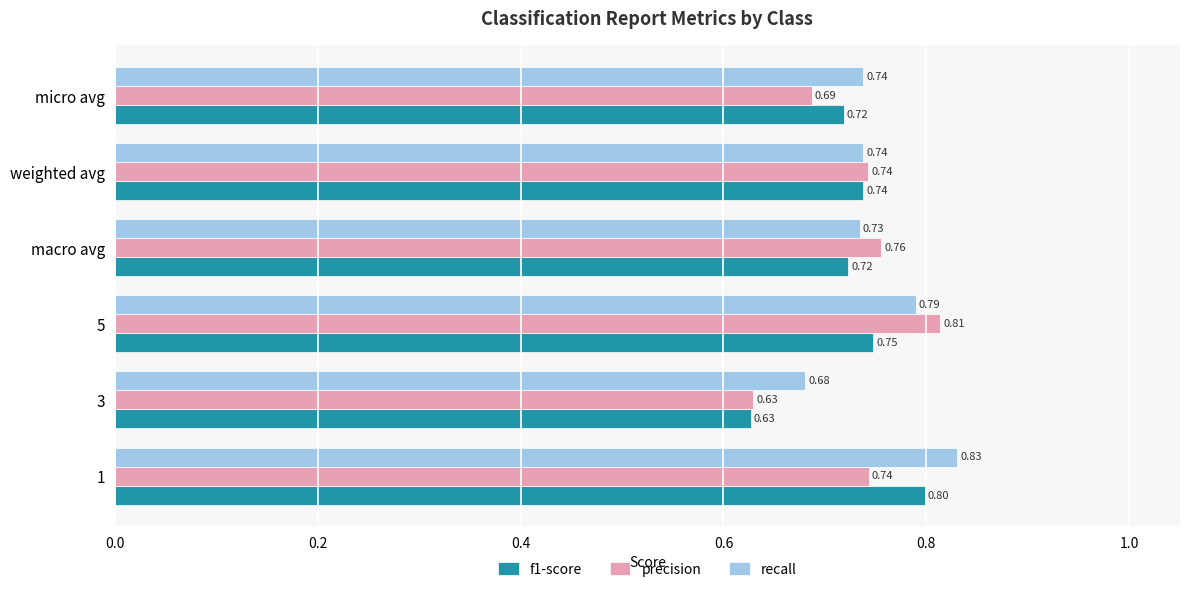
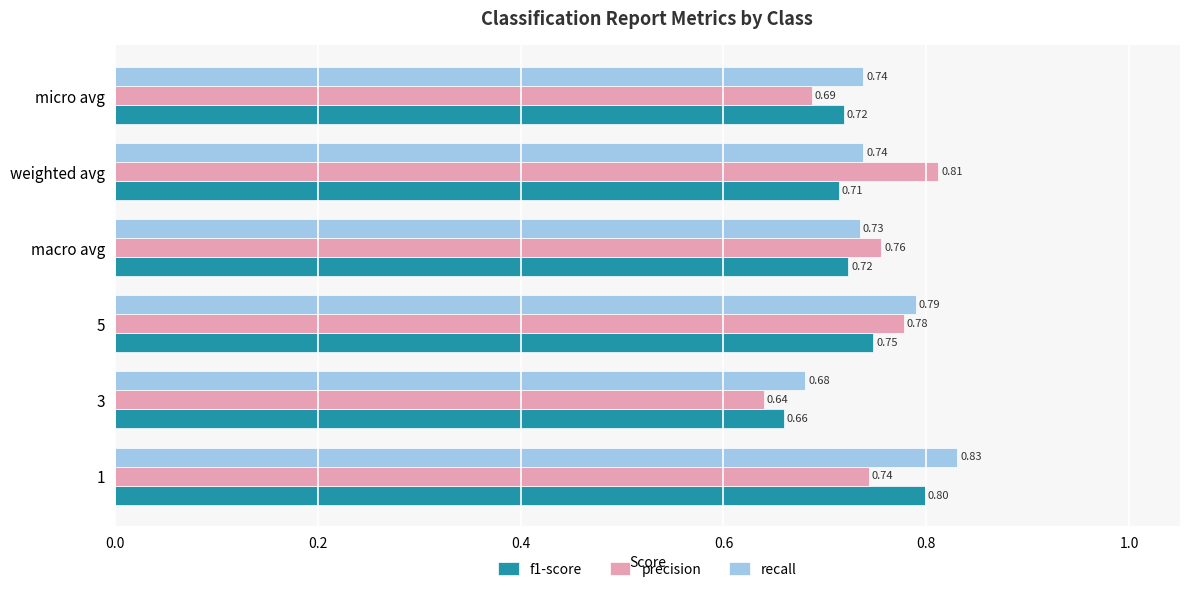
precision, weighted avg: 0.74 -> 0.81
f1-score, weighted avg: 0.74 -> 0.71
precision, 5: 0.81 -> 0.78
precision, 3: 0.63 -> 0.64
f1-score, 3: 0.63 -> 0.66
